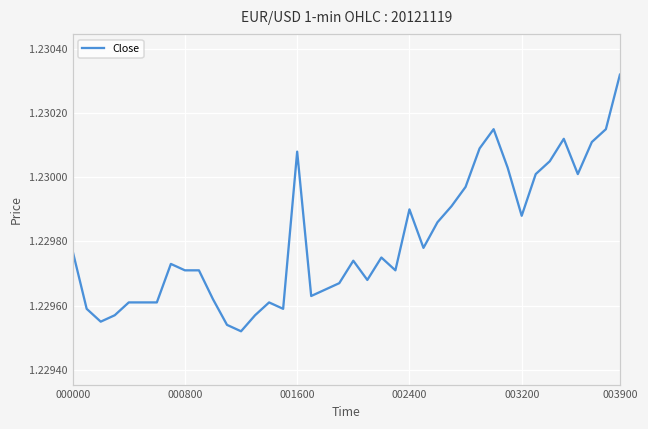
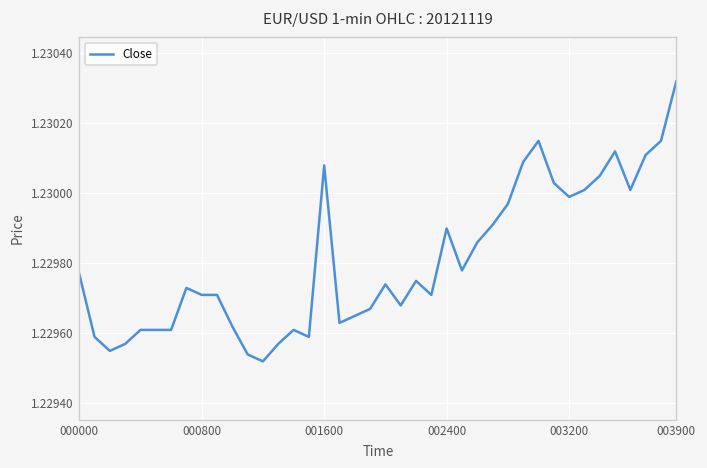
003200: 1.22988 -> 1.22999
